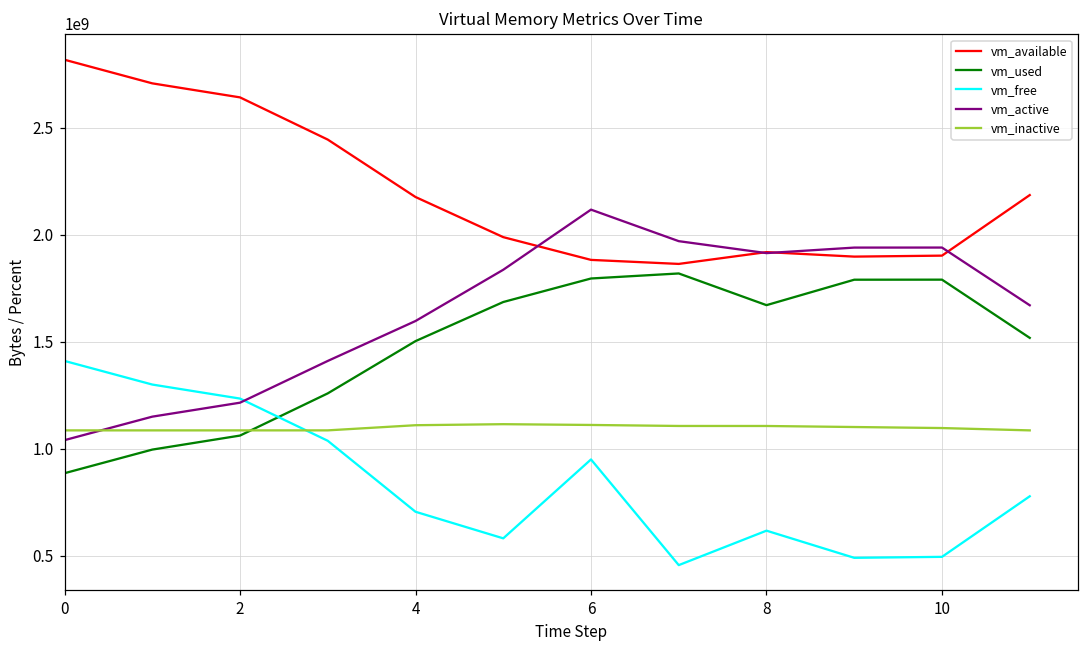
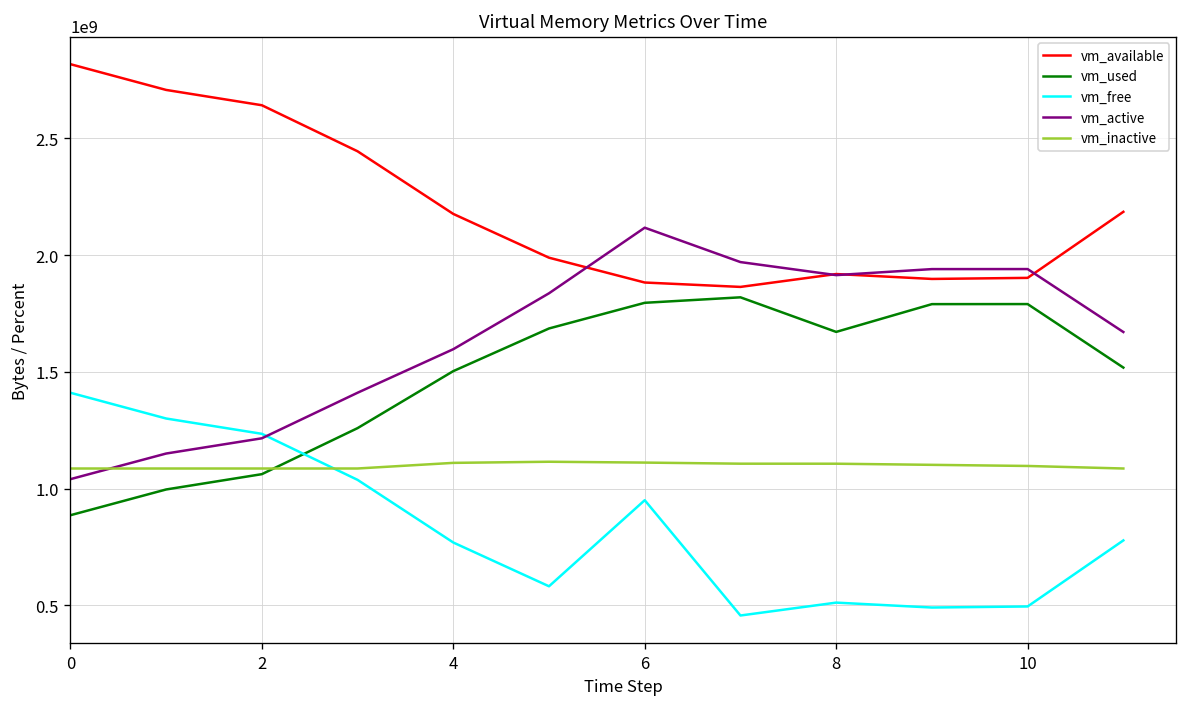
vm_free, 4: 710000000 -> 770000000
vm_free, 8: 620000000 -> 510000000
